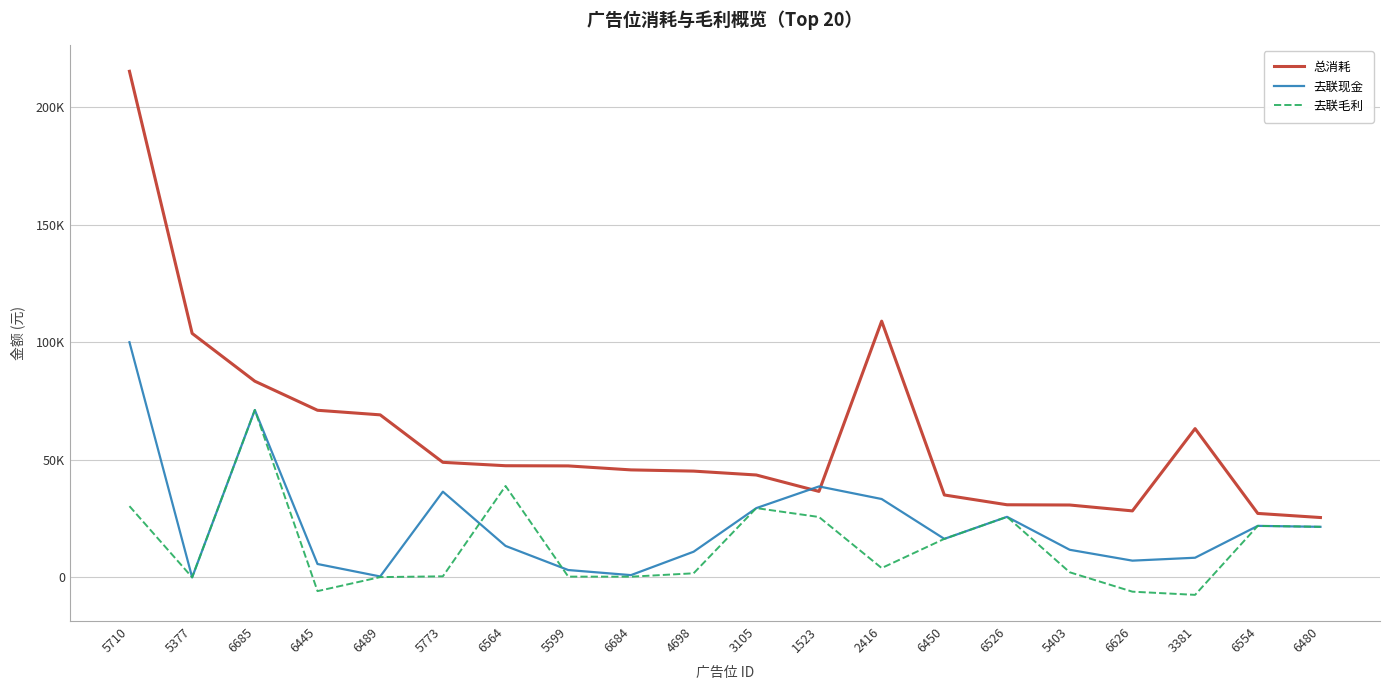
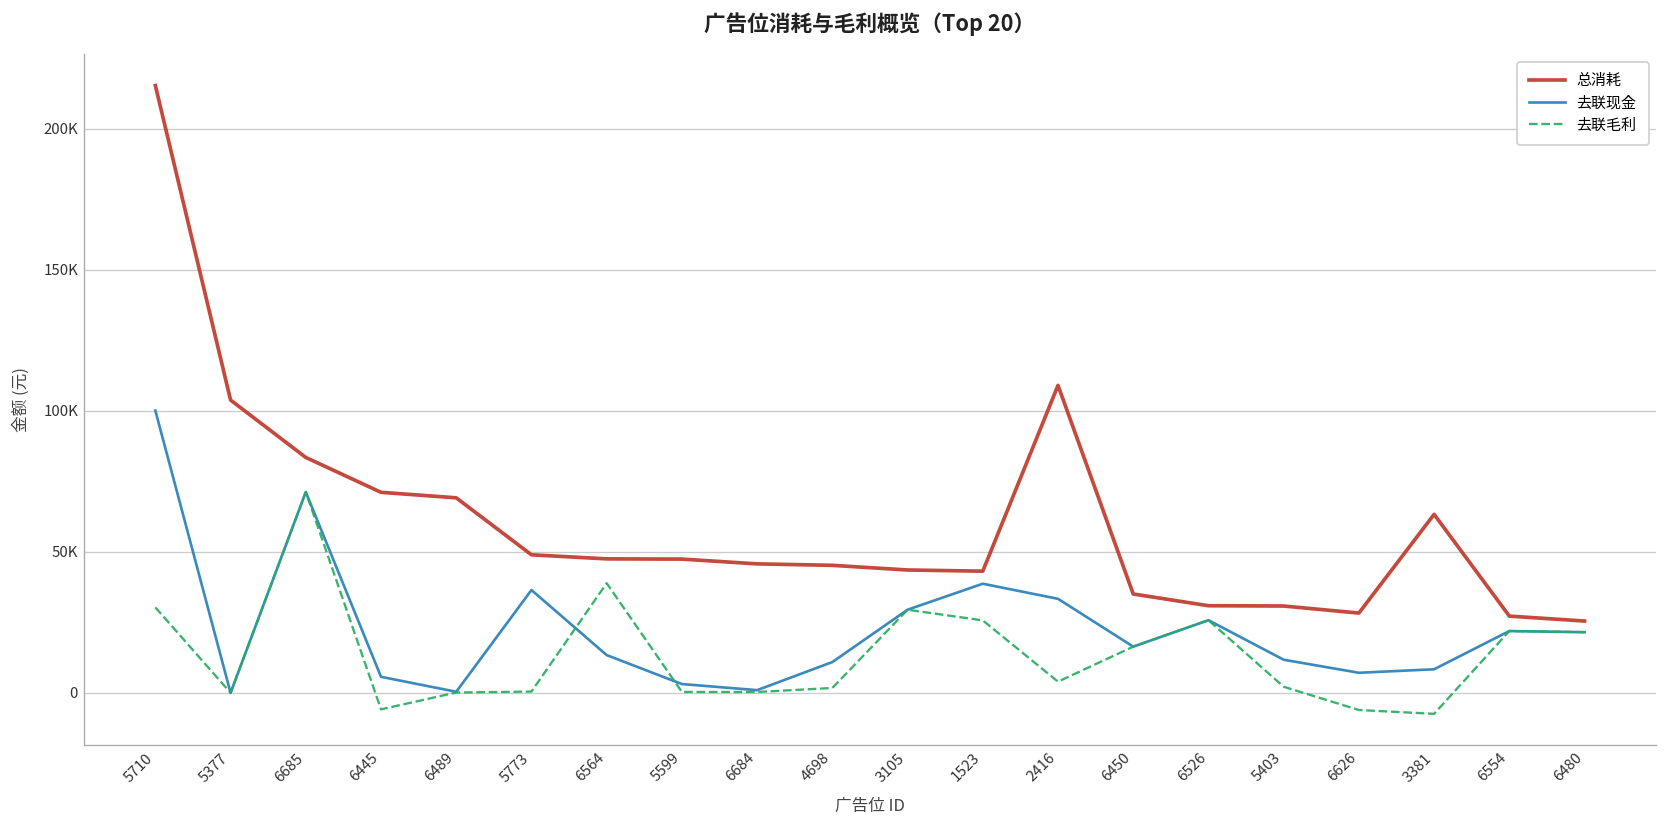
总消耗, 1523: 37000 -> 43000
